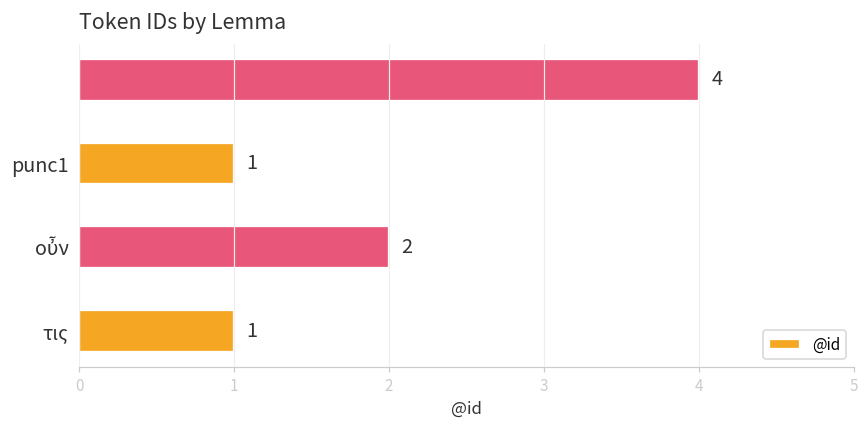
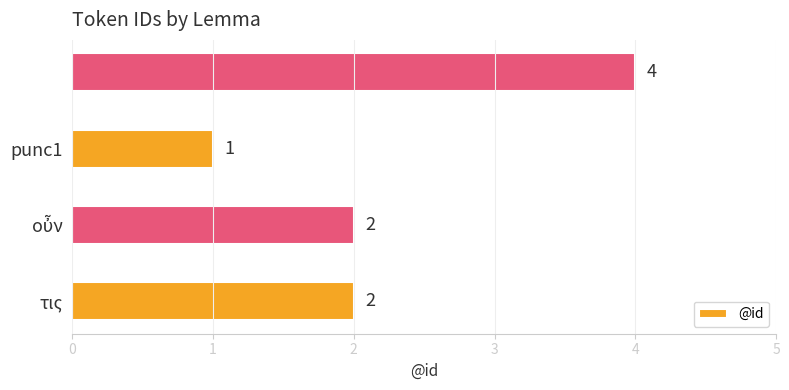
τις: 1 -> 2
